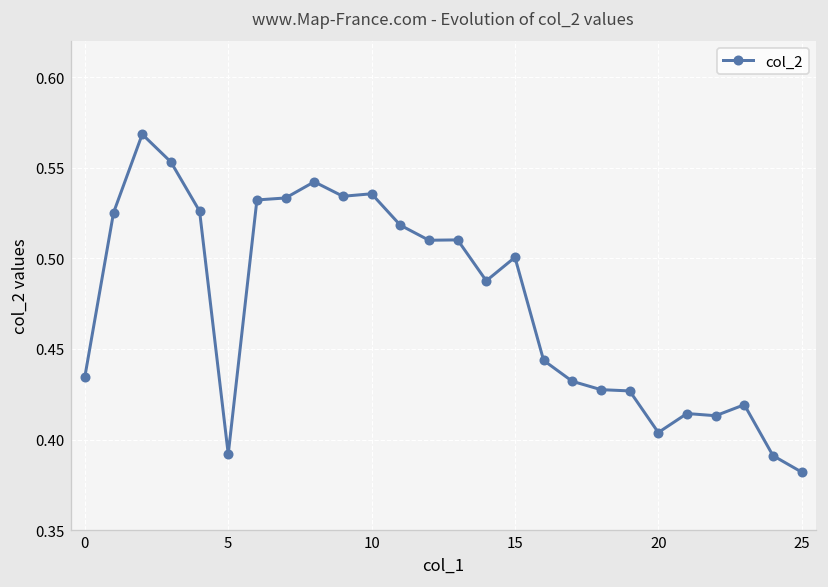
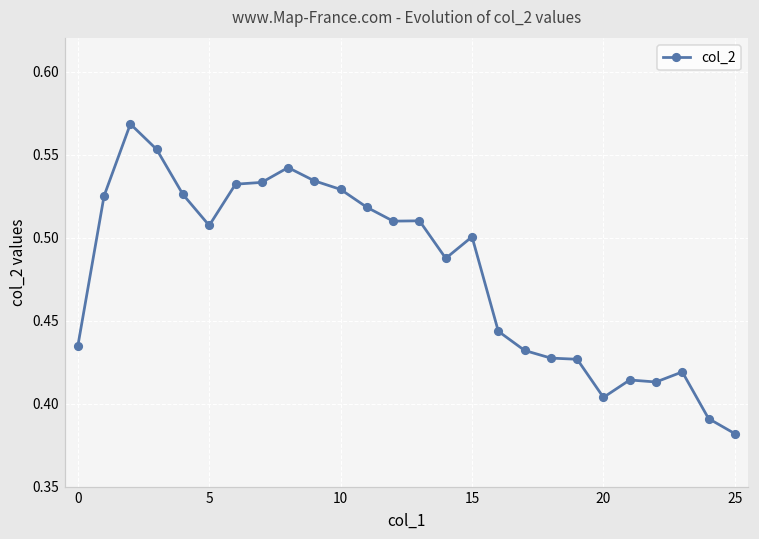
5: 0.392 -> 0.507
10: 0.536 -> 0.529
